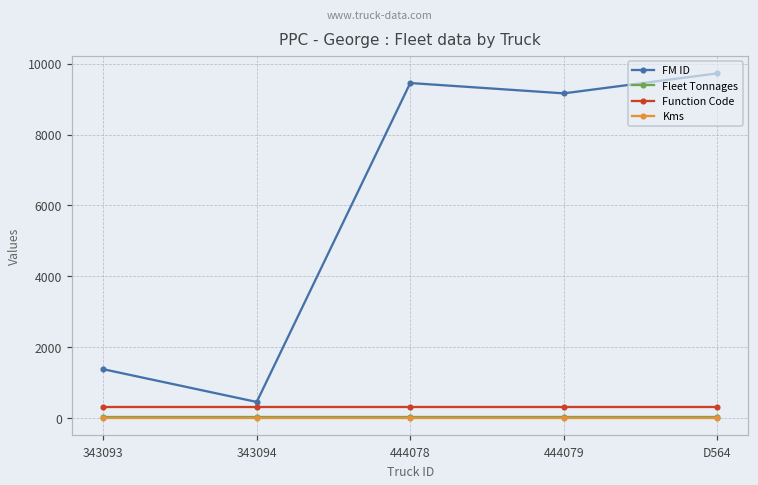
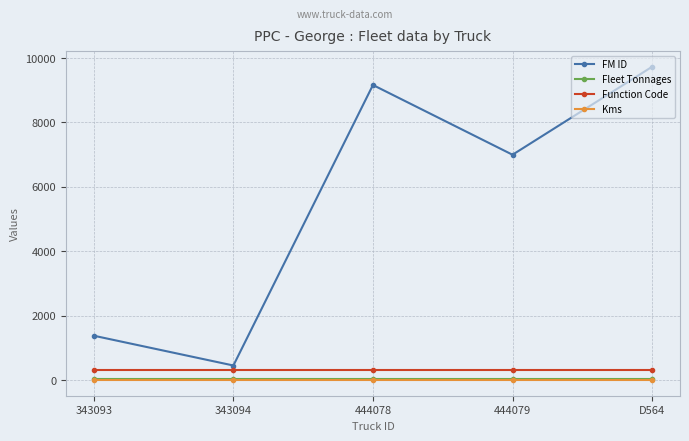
FM ID, 444078: 9500 -> 9200
FM ID, 444079: 9200 -> 7000
